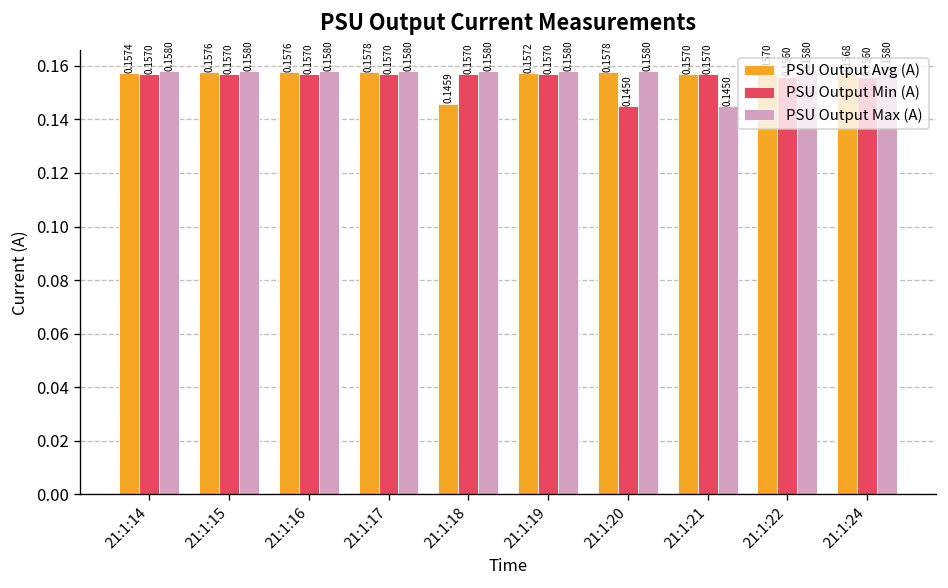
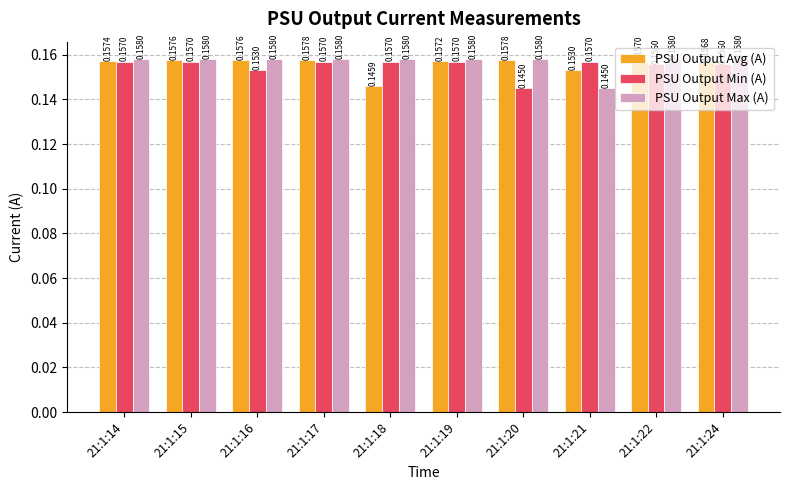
PSU Output Min (A), 21:1:16: 0.1570 -> 0.1530
PSU Output Avg (A), 21:1:21: 0.1570 -> 0.1530
